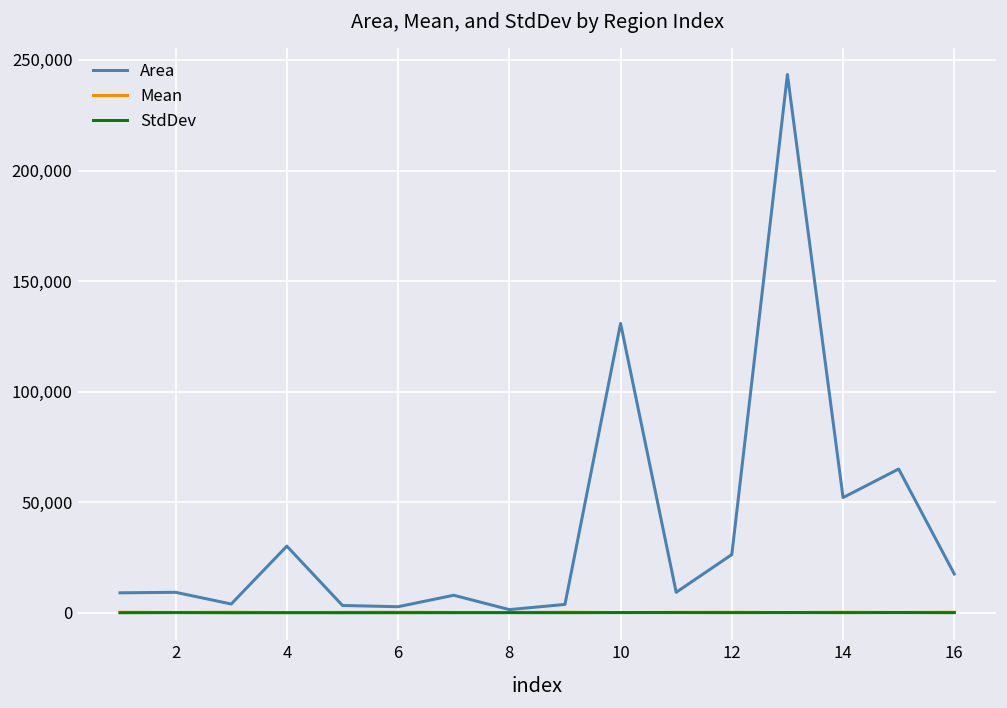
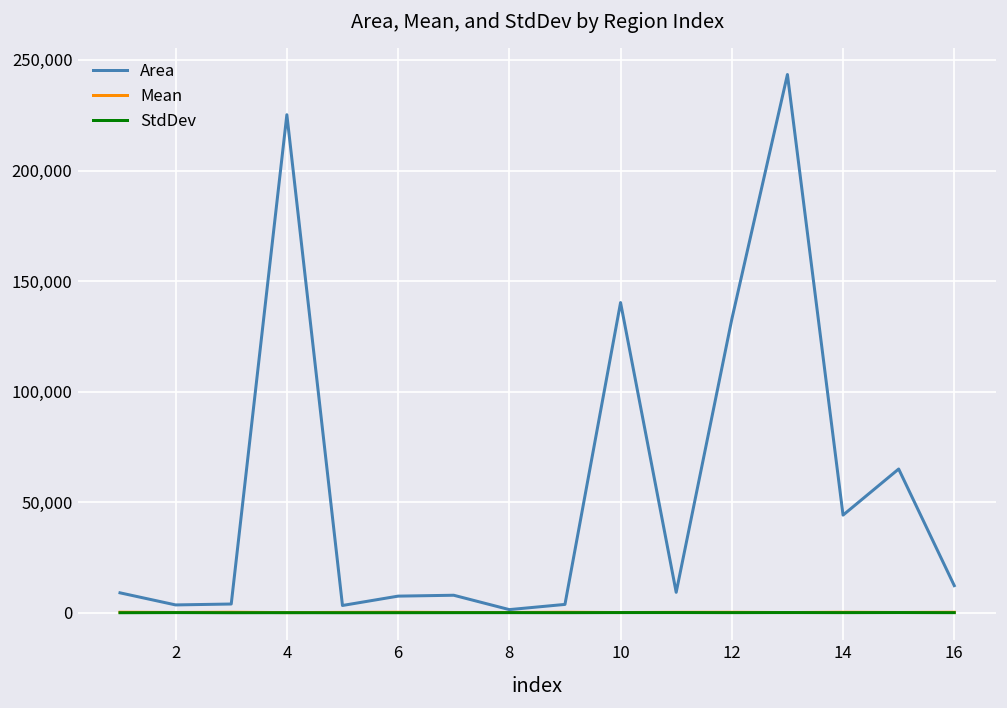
Area, 2: 9,000 -> 4,000
Area, 4: 30,000 -> 225,000
Area, 6: 3,000 -> 8,000
Area, 10: 131,000 -> 140,000
Area, 12: 26,000 -> 133,000
Area, 14: 52,000 -> 44,000
Area, 16: 18,000 -> 12,000
